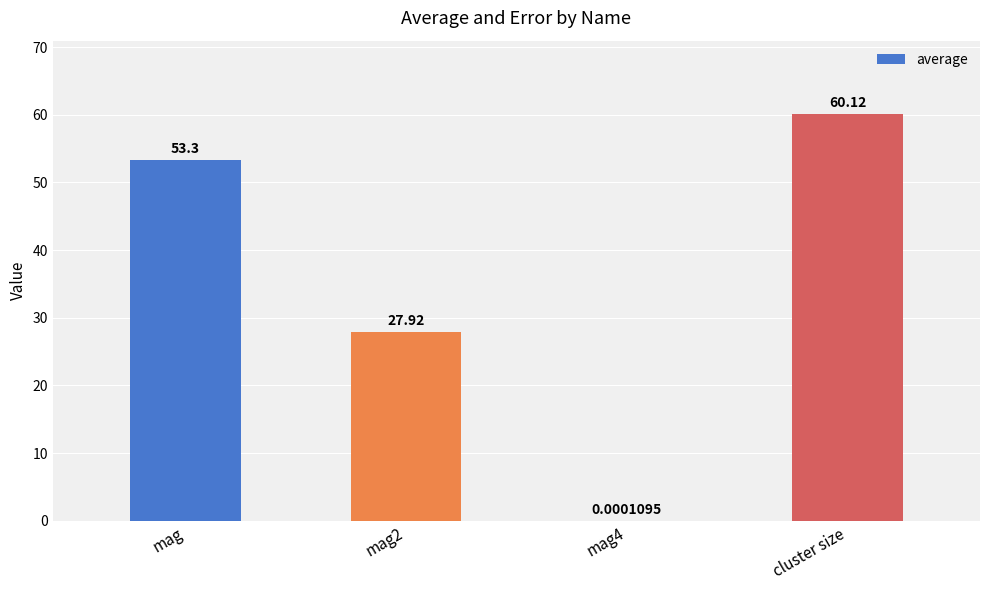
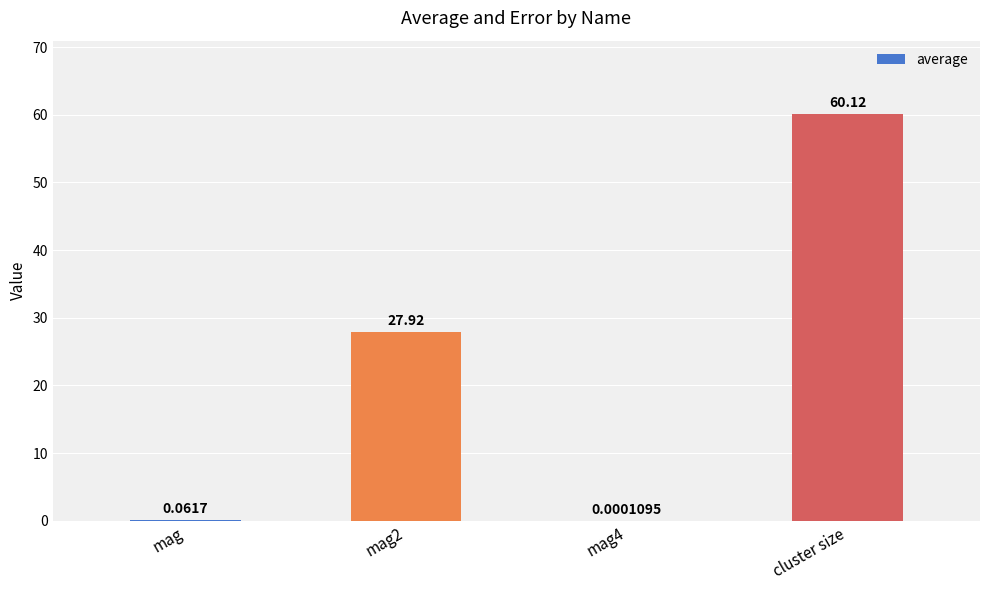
mag: 53.3 -> 0.0617
